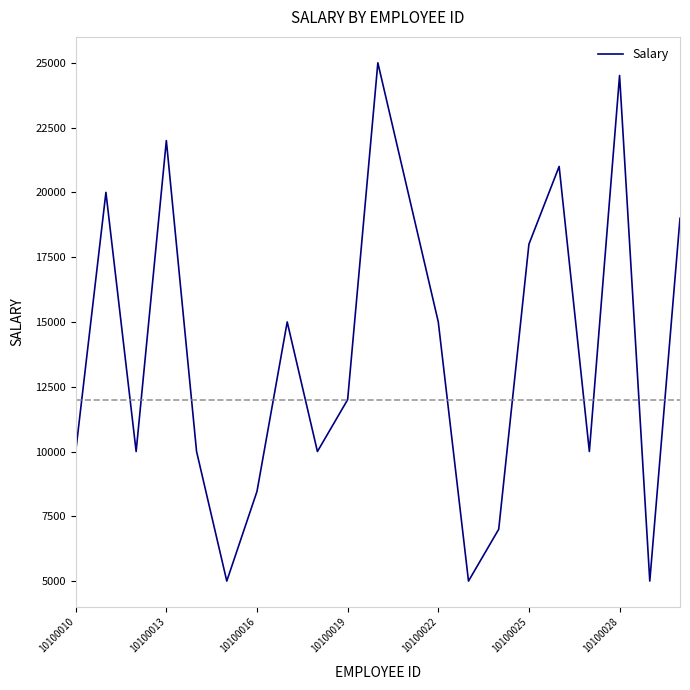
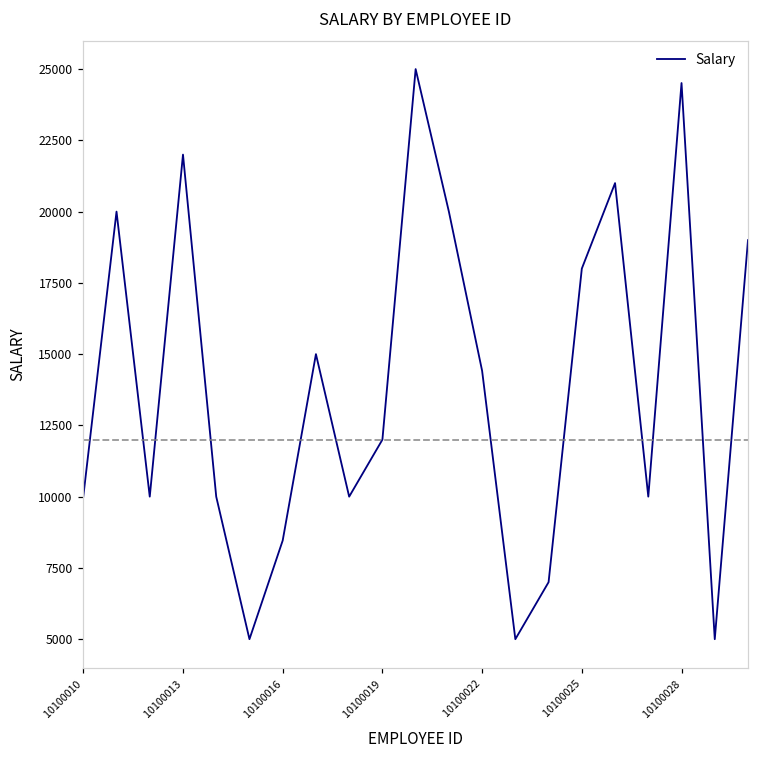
10100022: 15000 -> 14400
